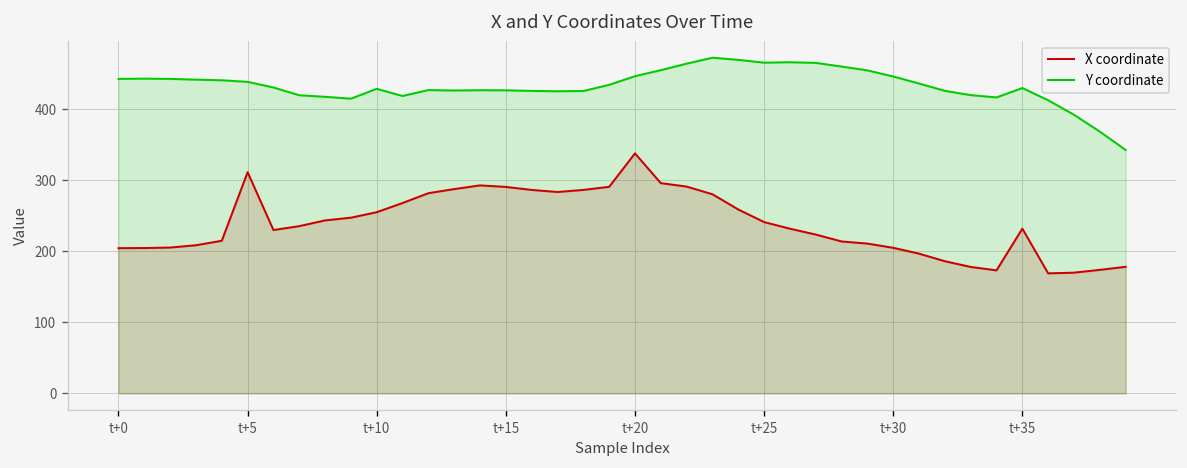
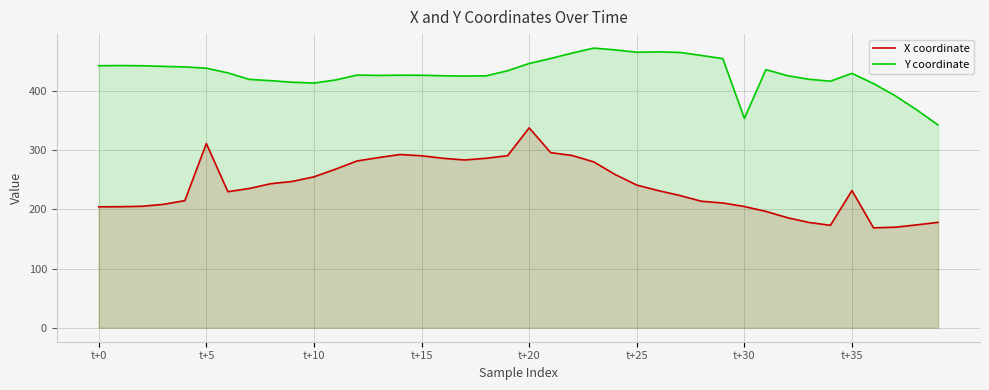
Y coordinate, t+10: 430 -> 410
Y coordinate, t+30: 450 -> 350
